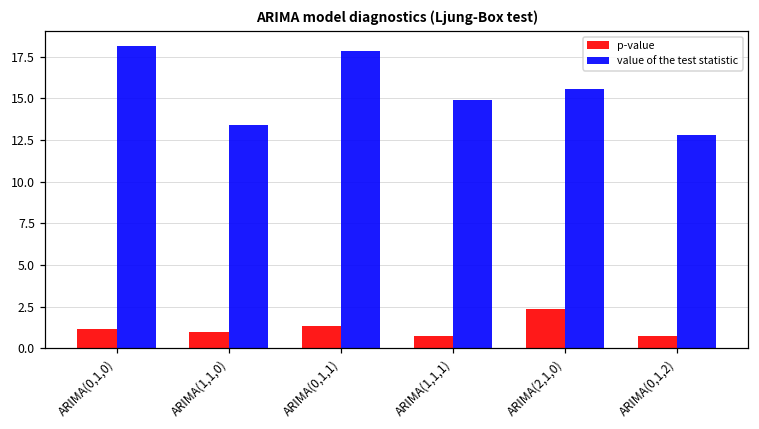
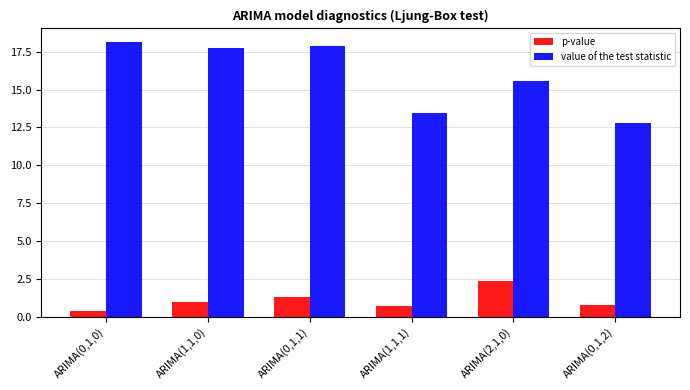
p-value, ARIMA(0,1,0): 1.1 -> 0.4
value of the test statistic, ARIMA(1,1,0): 13.4 -> 17.7
value of the test statistic, ARIMA(1,1,1): 14.9 -> 13.4
